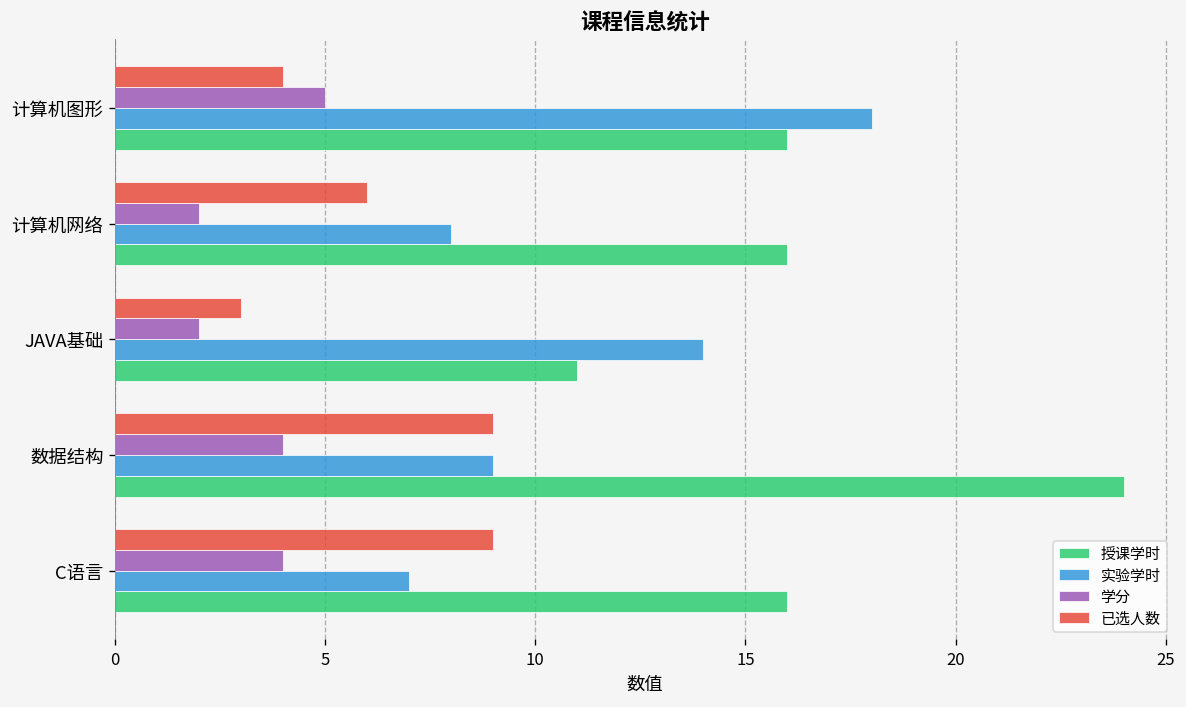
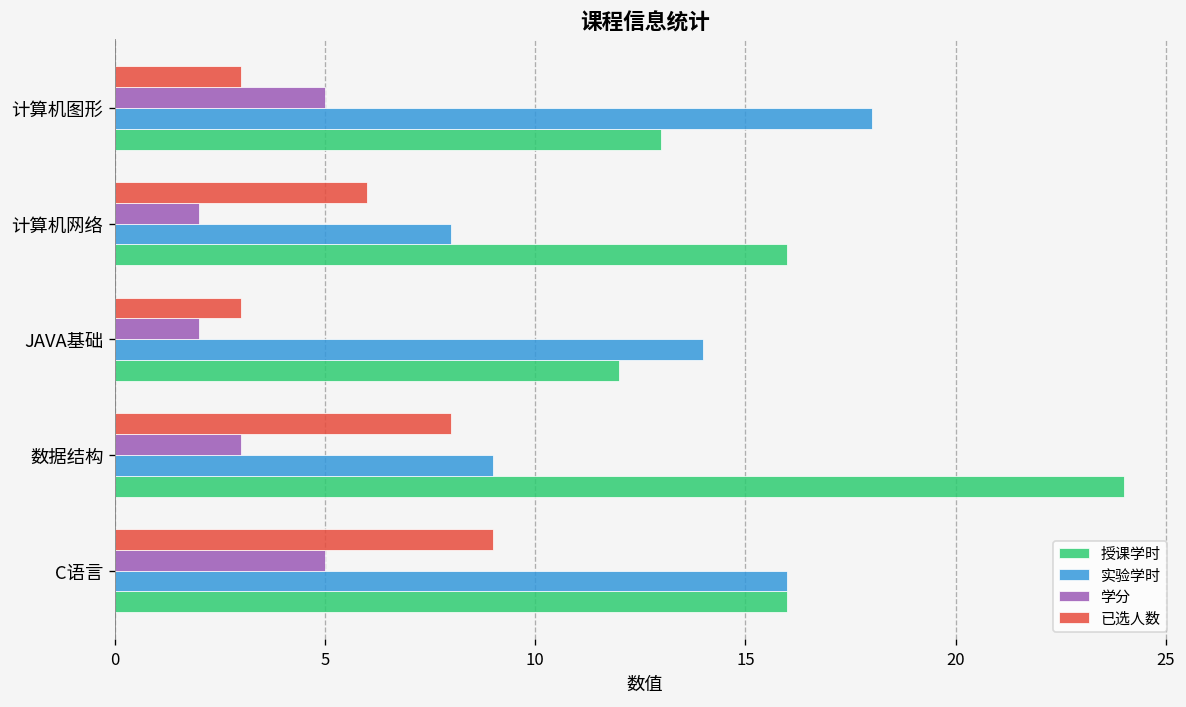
已选人数, 计算机图形: 4 -> 3
授课学时, 计算机图形: 16 -> 13
授课学时, JAVA基础: 11 -> 12
已选人数, 数据结构: 9 -> 8
学分, 数据结构: 4 -> 3
学分, C语言: 4 -> 5
实验学时, C语言: 7 -> 16
